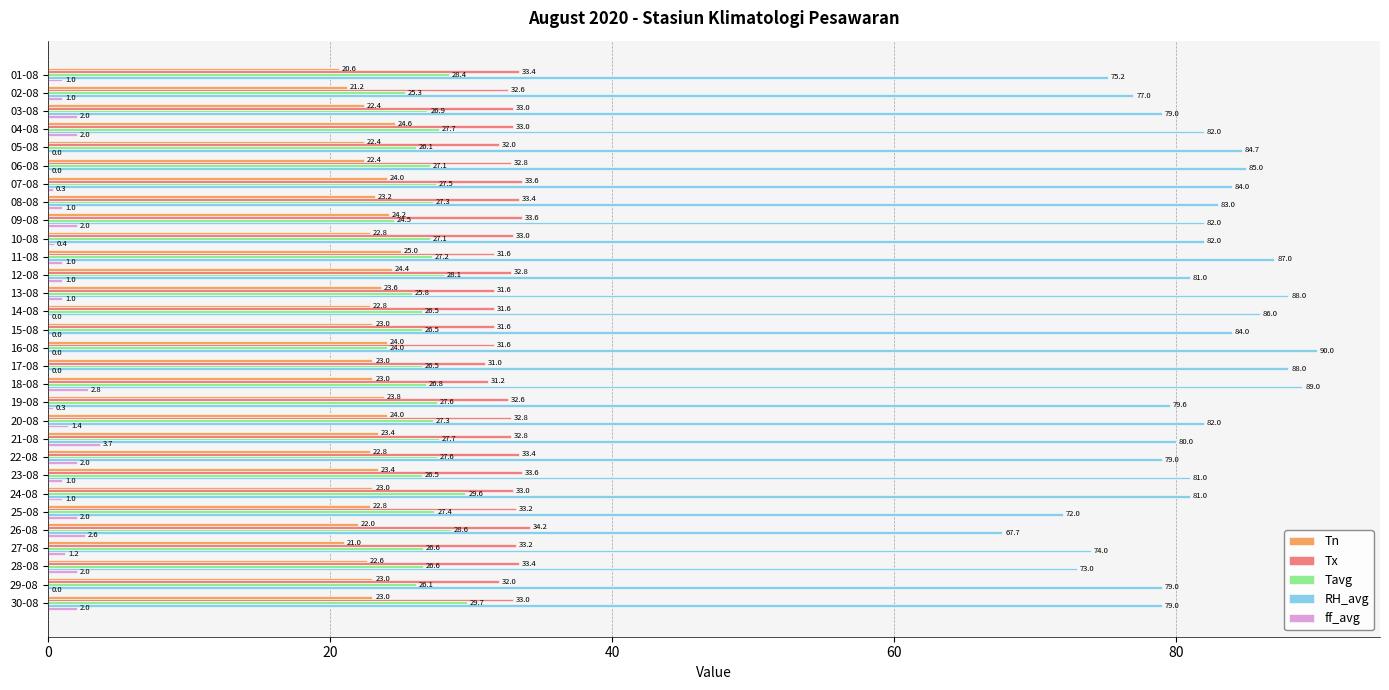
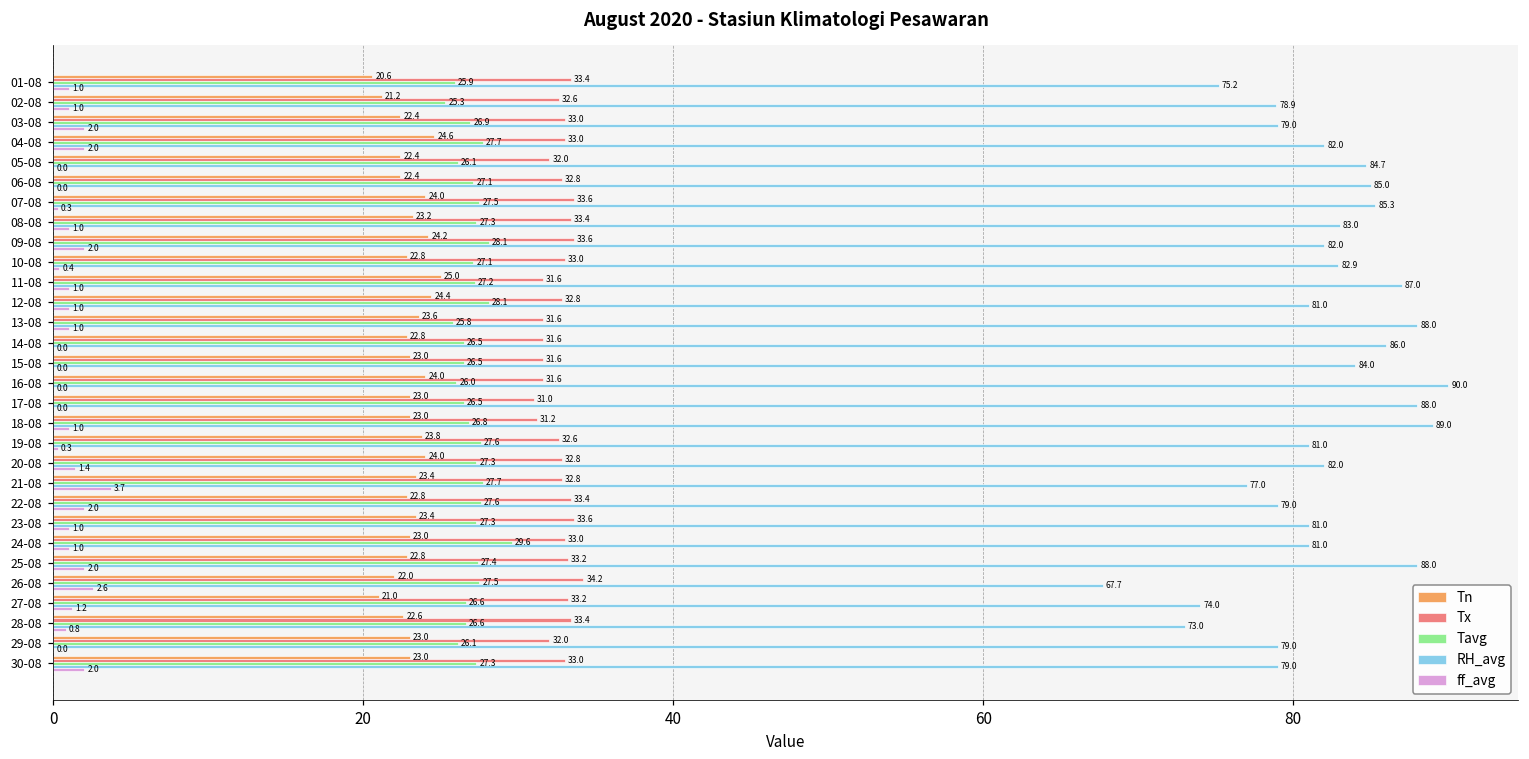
Tavg, 01-08: 28.4 -> 25.9
RH_avg, 02-08: 77.0 -> 78.9
RH_avg, 07-08: 84.0 -> 85.3
Tavg, 09-08: 24.5 -> 28.1
RH_avg, 10-08: 82.0 -> 82.9
Tavg, 16-08: 24.0 -> 26.0
ff_avg, 18-08: 2.8 -> 1.0
RH_avg, 19-08: 79.6 -> 81.0
RH_avg, 21-08: 80.0 -> 77.0
Tavg, 23-08: 26.5 -> 27.3
RH_avg, 25-08: 72.0 -> 88.0
Tavg, 26-08: 28.6 -> 27.5
ff_avg, 28-08: 2.0 -> 0.8
Tavg, 30-08: 29.7 -> 27.3
